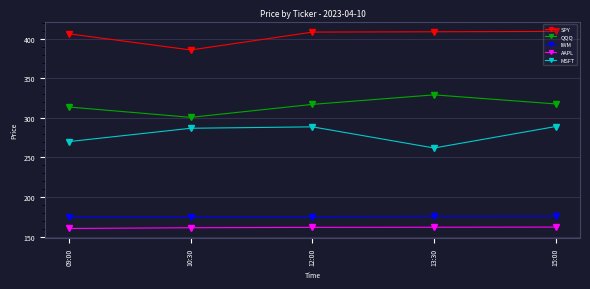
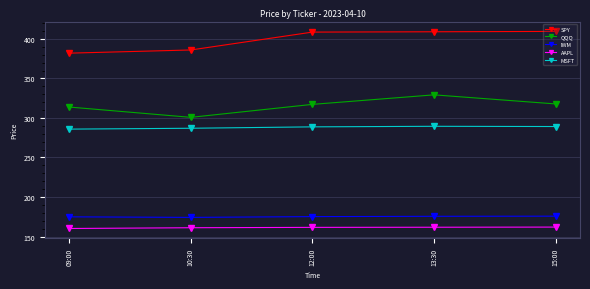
SPY, 09:00: 410 -> 380
MSFT, 09:00: 270 -> 290
MSFT, 13:30: 260 -> 290
